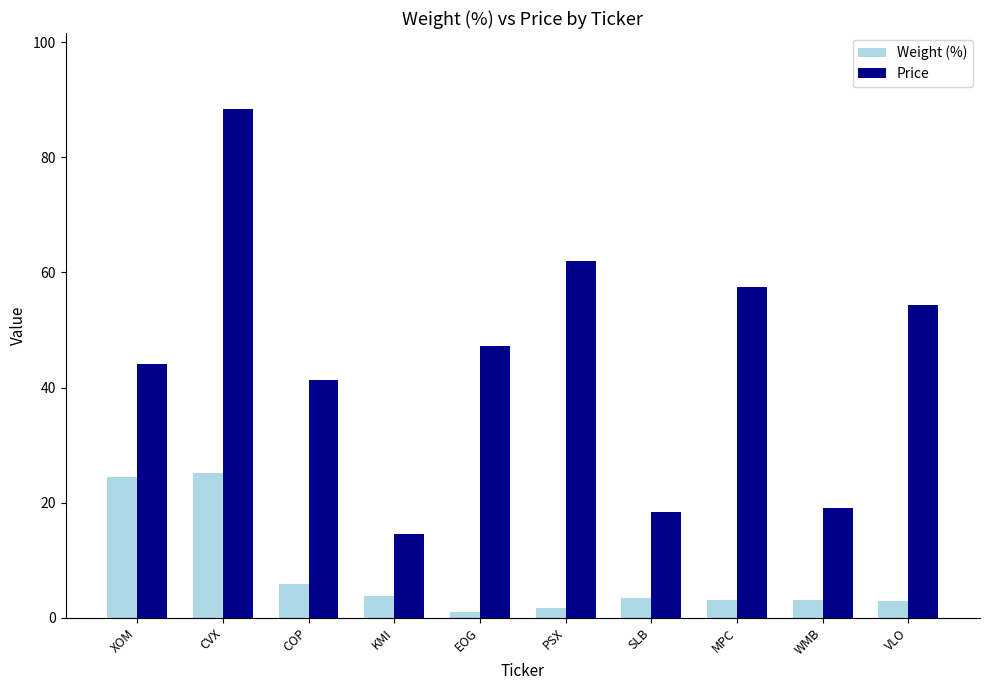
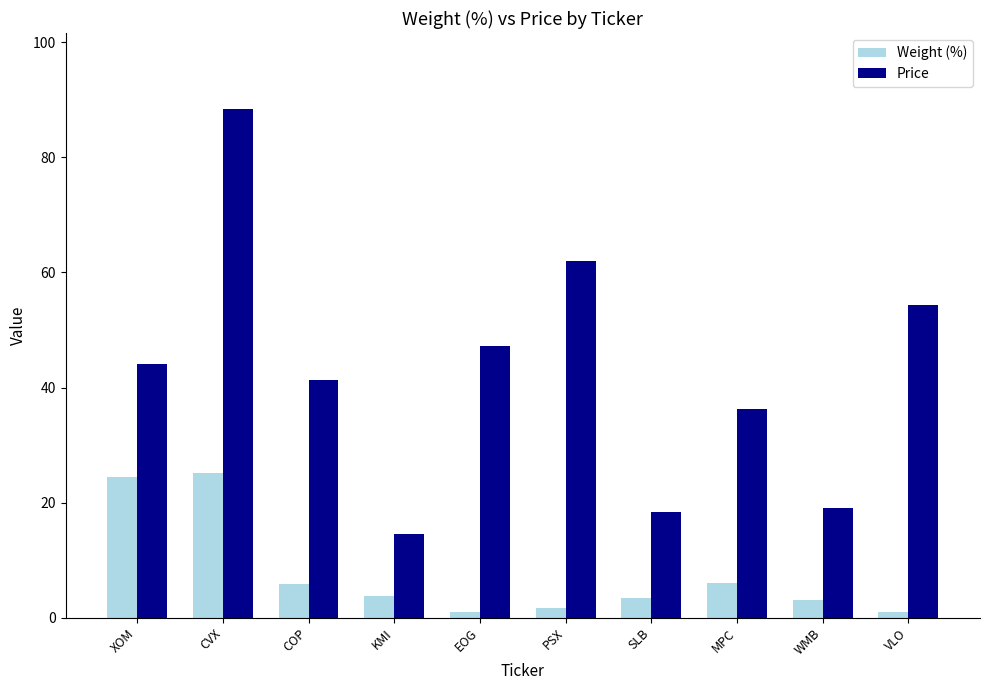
Weight (%), MPC: 3 -> 6
Price, MPC: 57 -> 36
Weight (%), VLO: 3 -> 1
